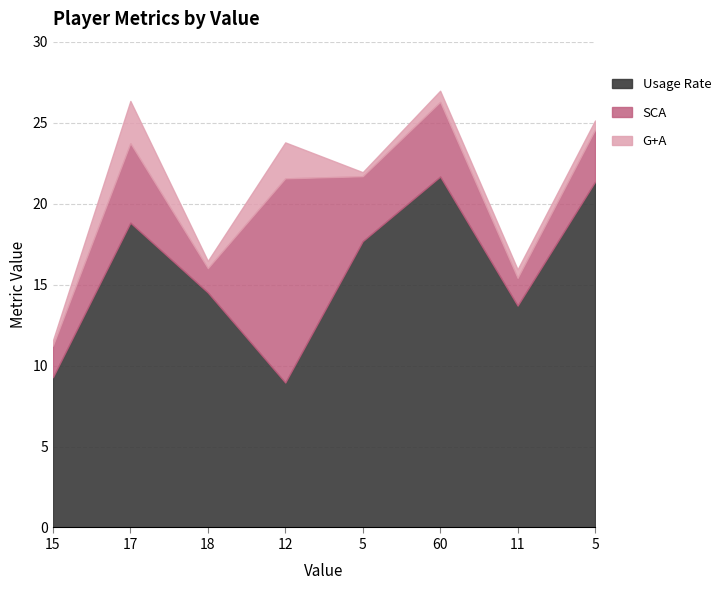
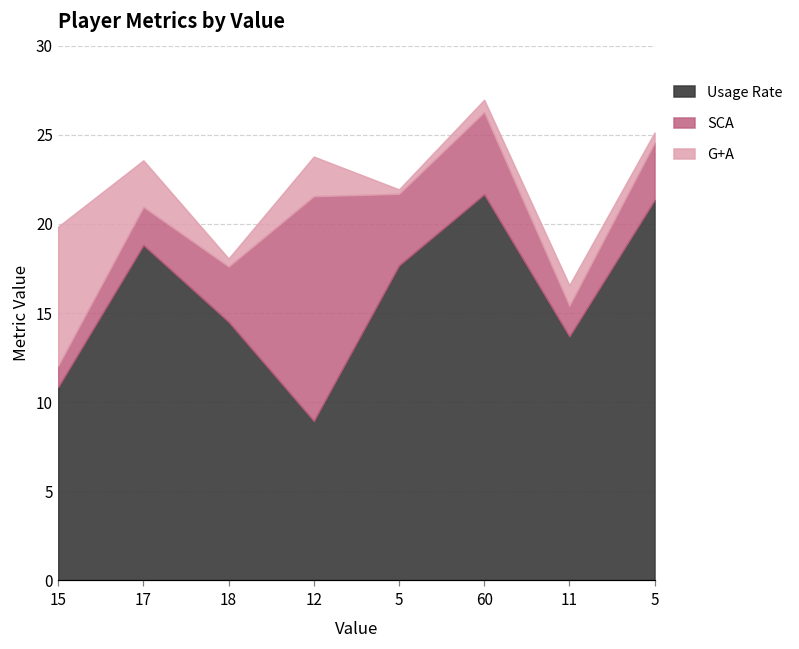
Usage Rate, 15: 9.3 -> 10.9
SCA, 15: 1.9 -> 1.2
G+A, 15: 0.3 -> 7.8
SCA, 17: 4.9 -> 2.1
SCA, 18: 1.5 -> 3.1
G+A, 11: 0.5 -> 1.1
